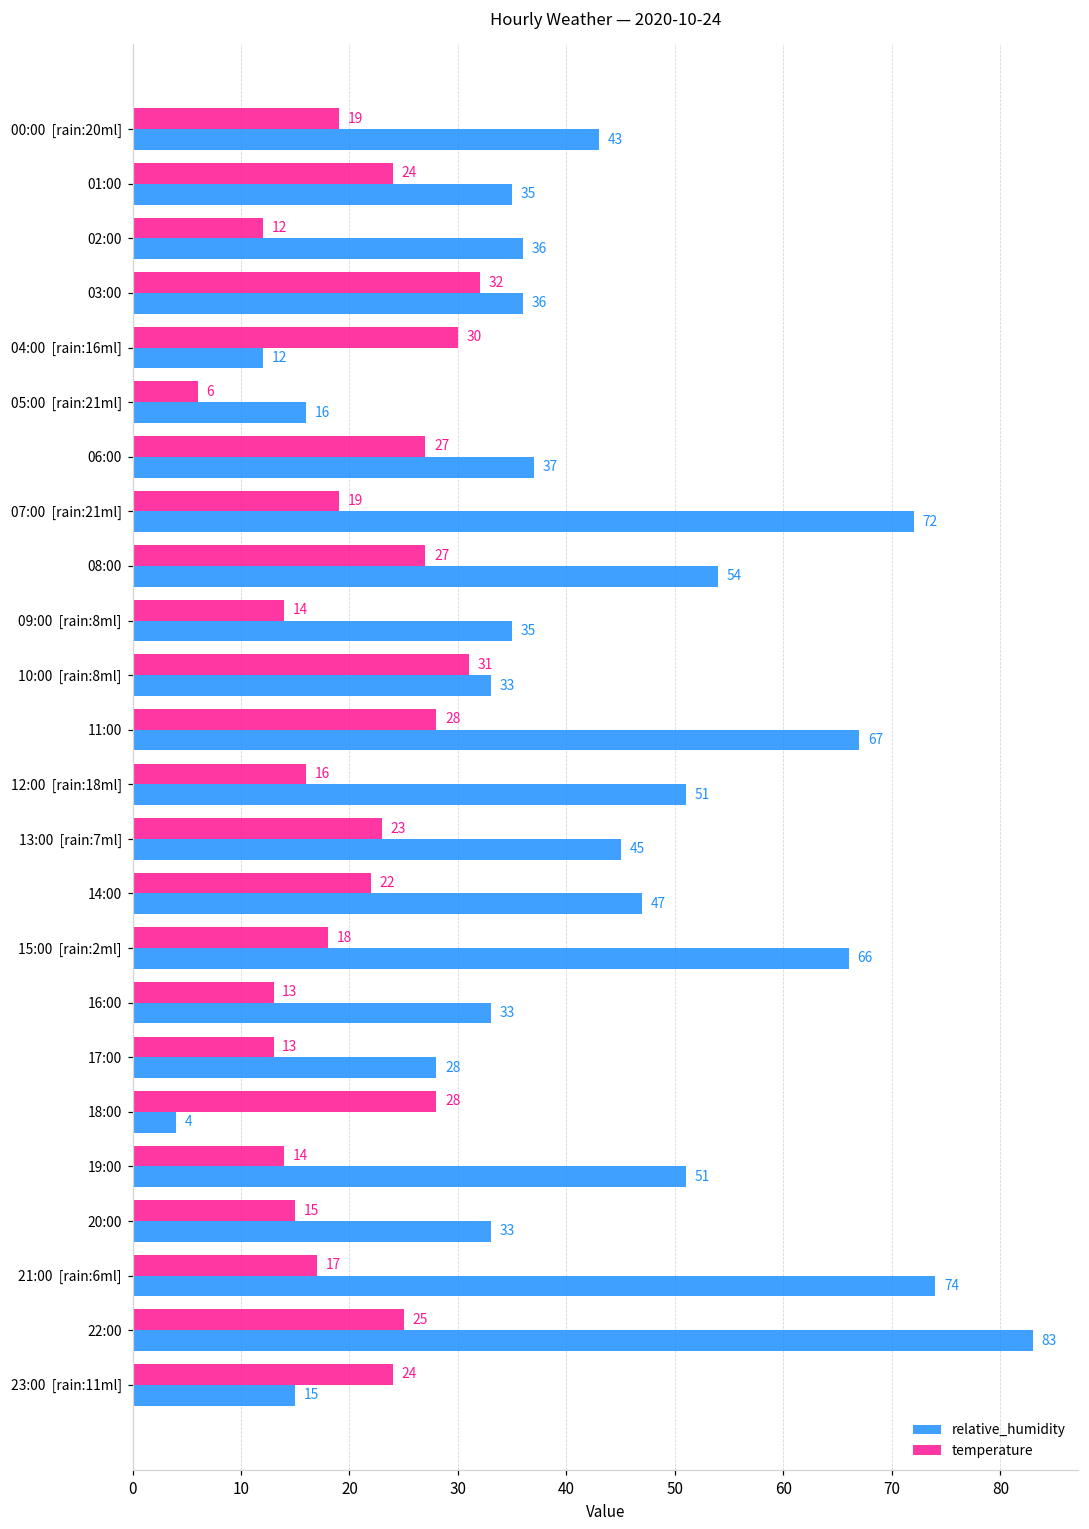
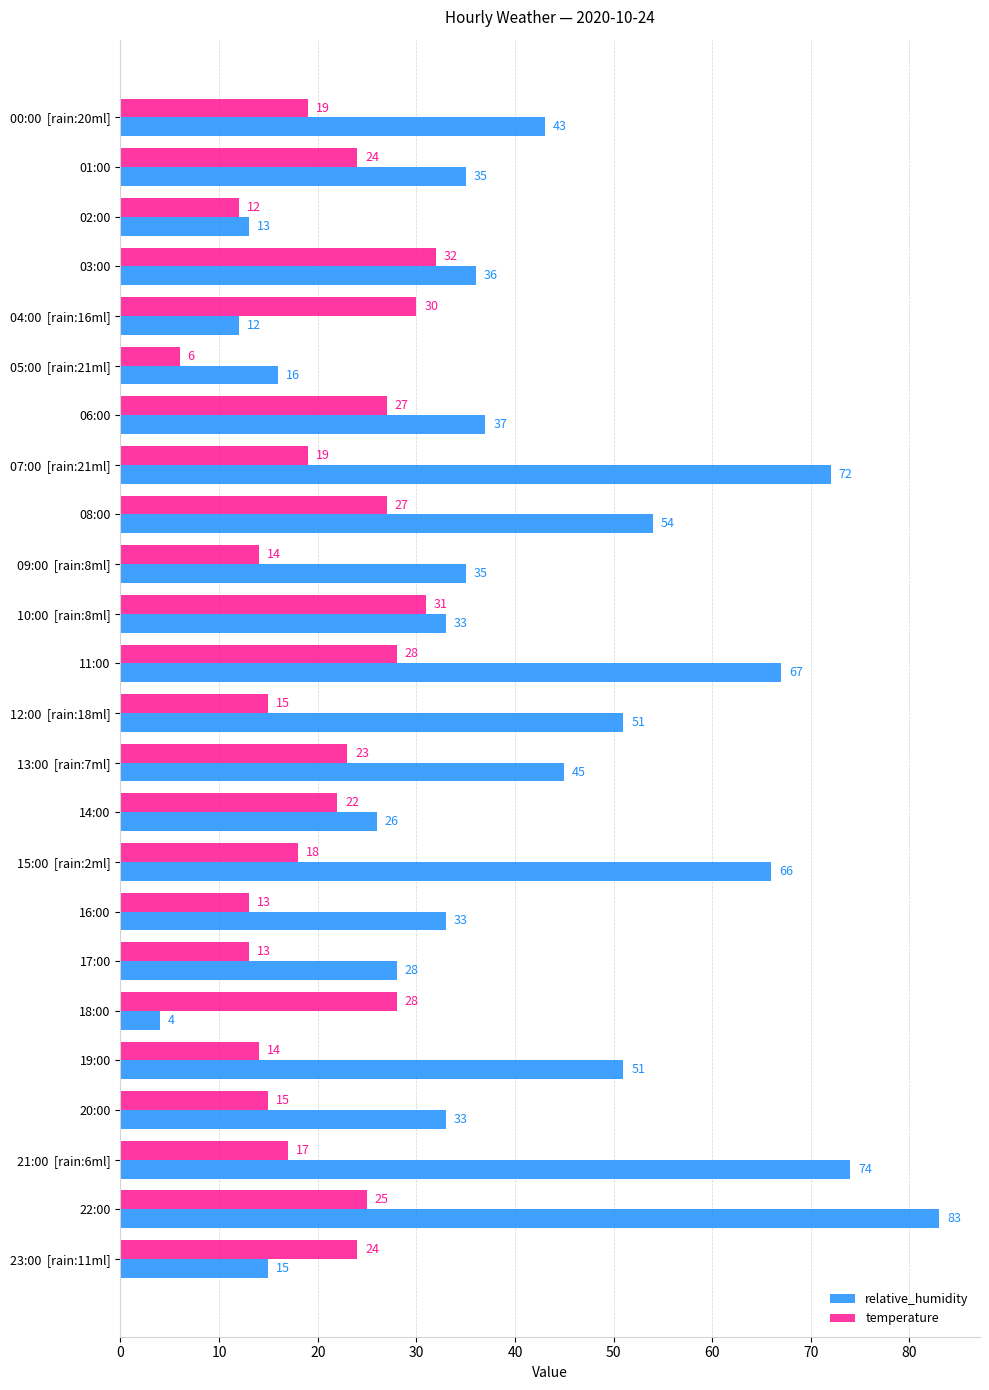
relative_humidity, 02:00: 36 -> 13
temperature, 12:00 [rain:18ml]: 16 -> 15
relative_humidity, 14:00: 47 -> 26
